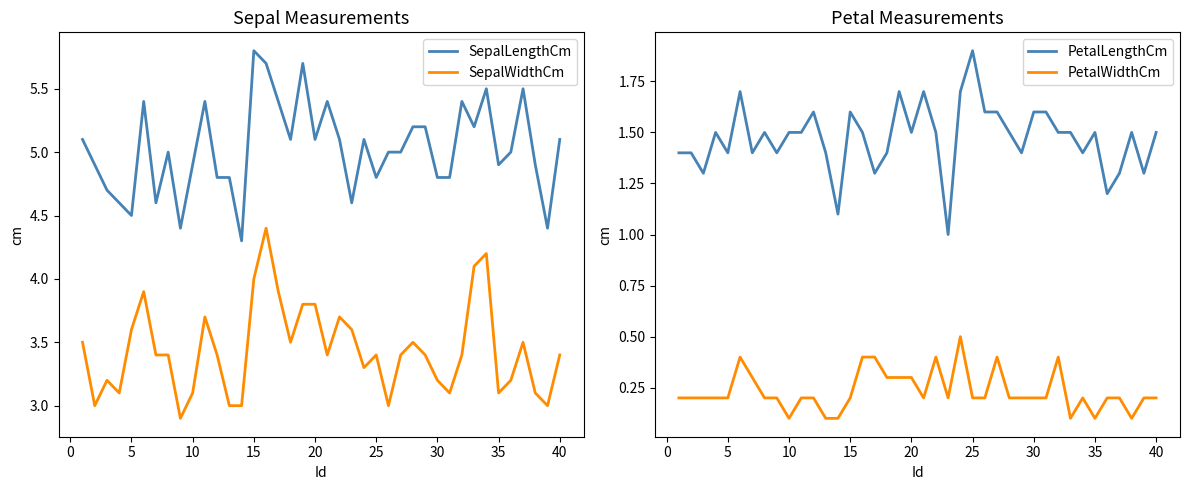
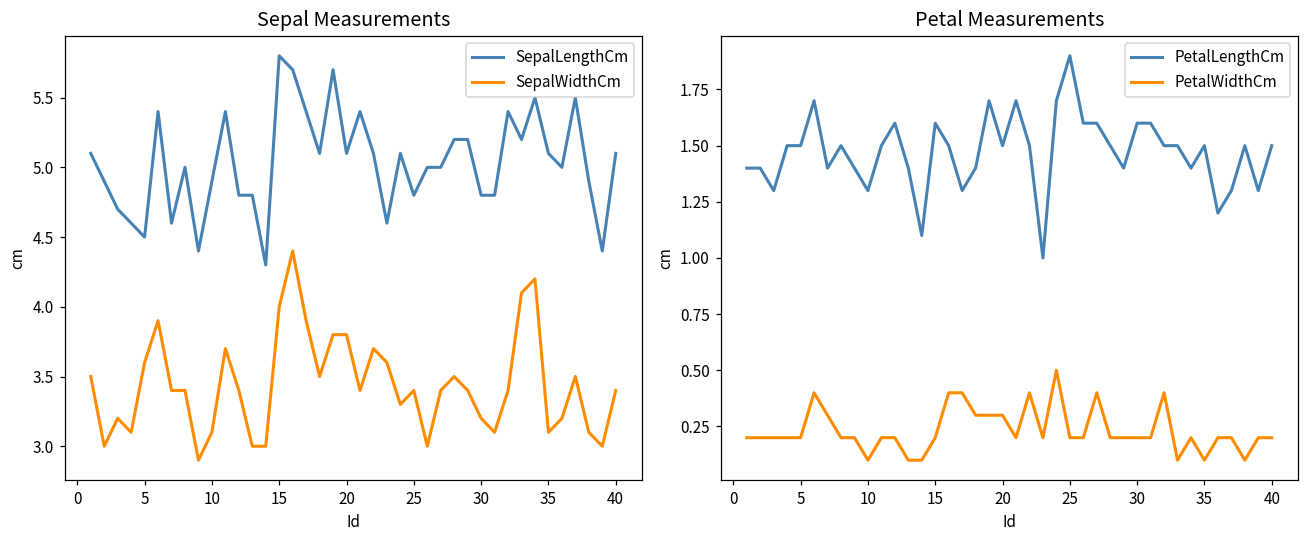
Sepal Measurements, SepalLengthCm, 35: 4.9 -> 5.1
Petal Measurements, PetalLengthCm, 5: 1.4 -> 1.5
Petal Measurements, PetalLengthCm, 10: 1.5 -> 1.3
